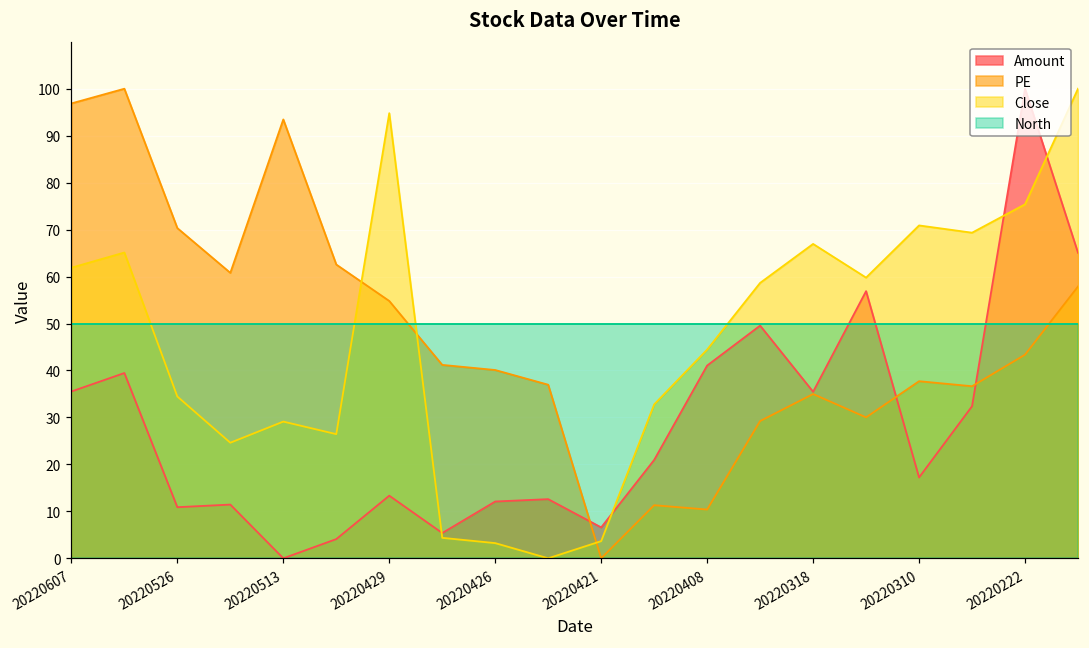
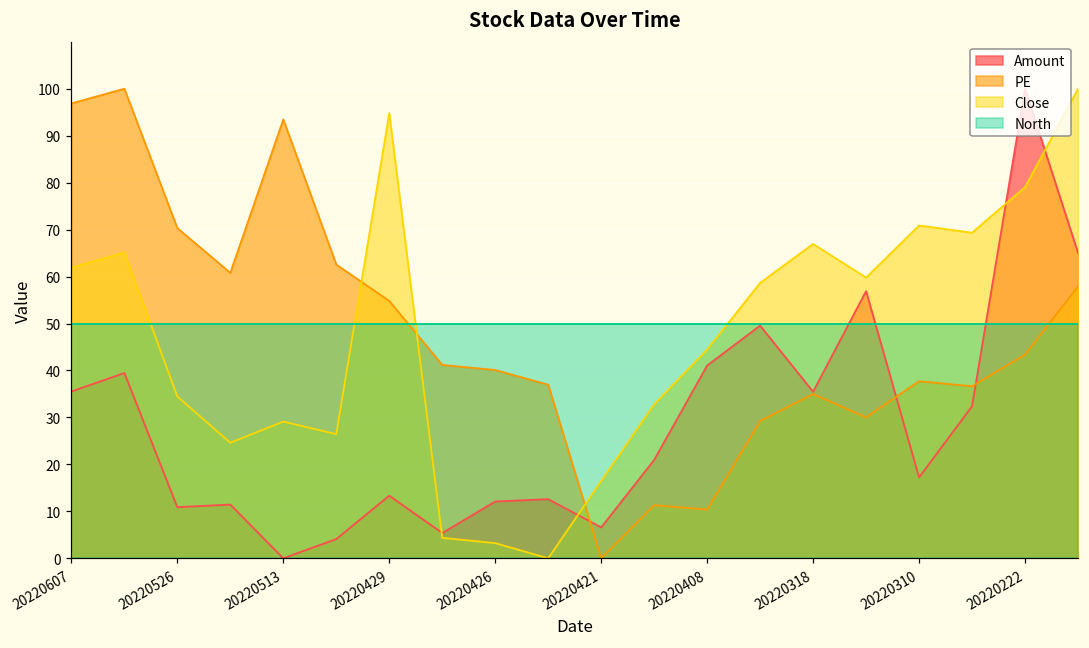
Close, 20220421: 4 -> 16
Close, 20220222: 75 -> 79
